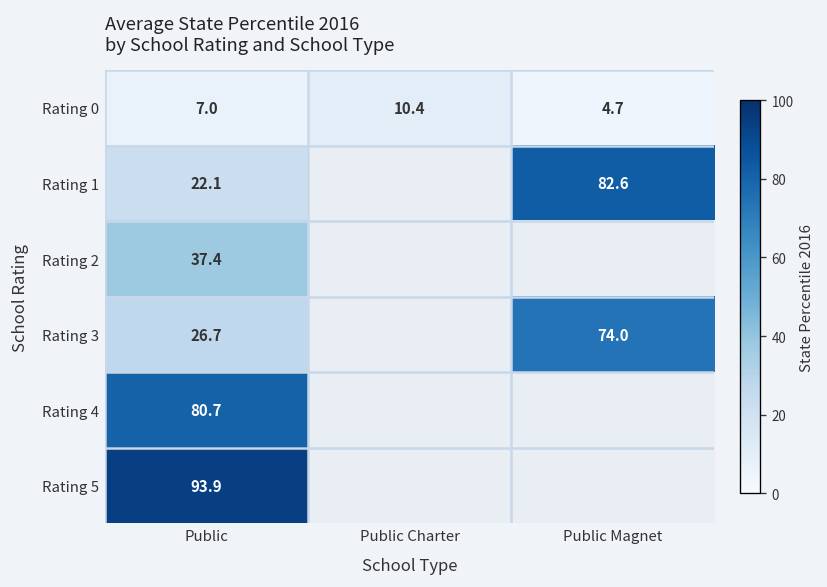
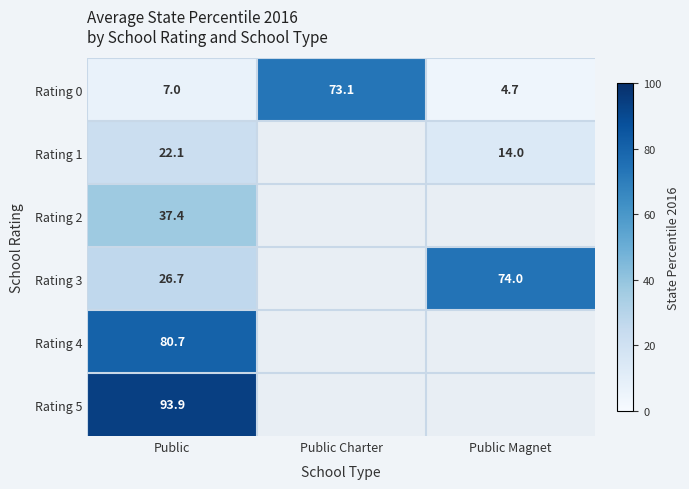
Rating 0, Public Charter: 10.4 -> 73.1
Rating 1, Public Magnet: 82.6 -> 14.0
